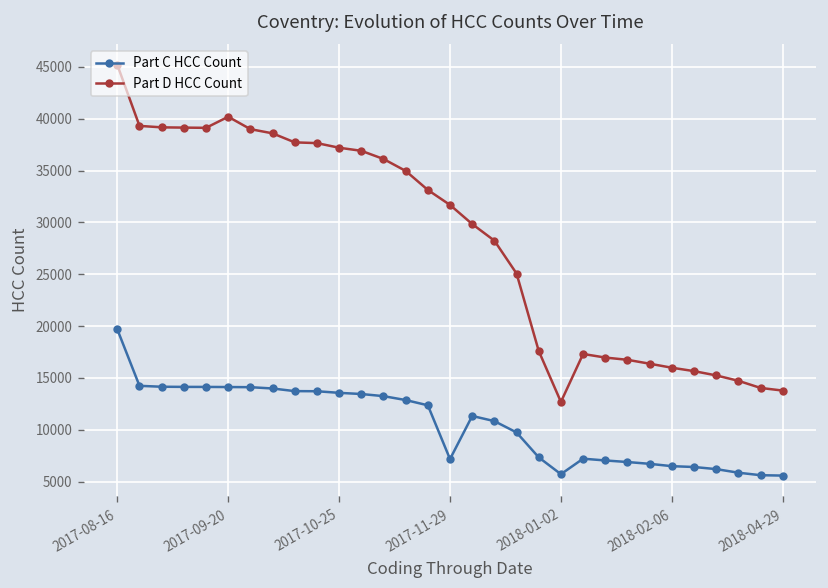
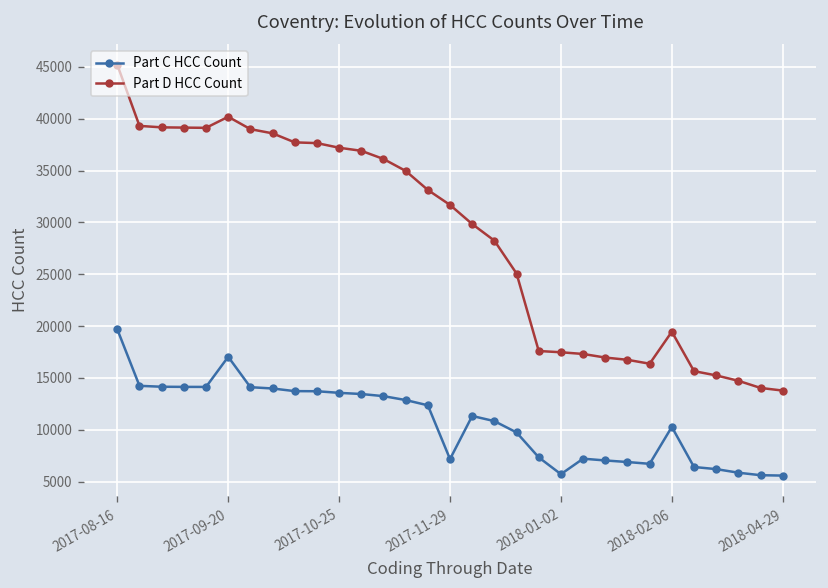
Part C HCC Count, 2017-09-20: 14000 -> 17000
Part D HCC Count, 2018-01-02: 13000 -> 17000
Part C HCC Count, 2018-02-06: 6000 -> 10000
Part D HCC Count, 2018-02-06: 16000 -> 19000
